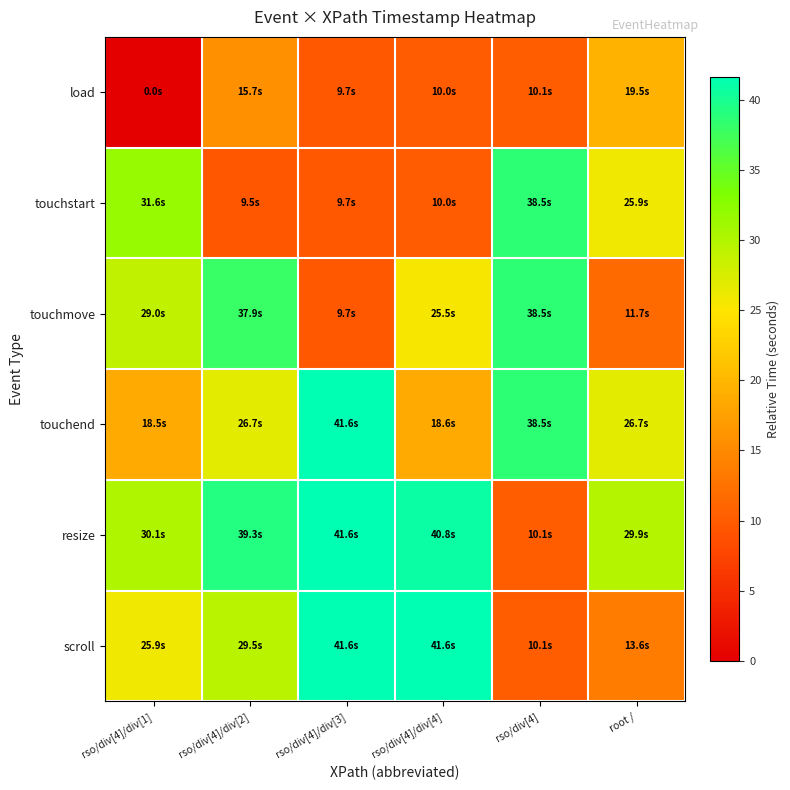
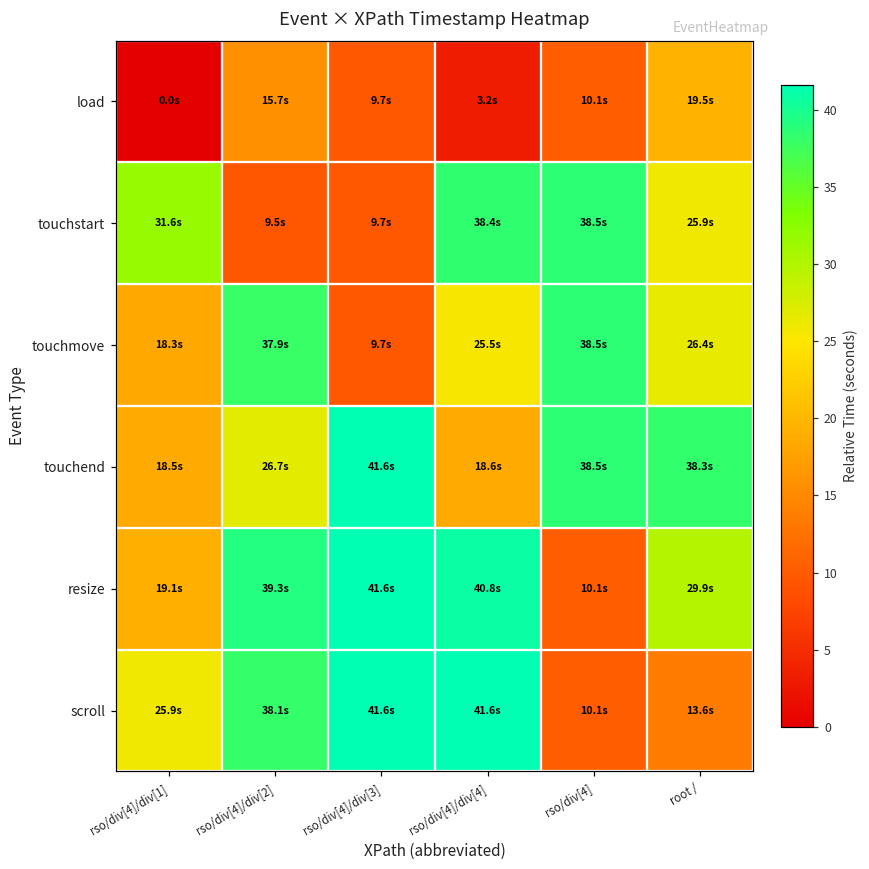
load, rso/div[4]/div[4]: 10.0s -> 3.2s
touchstart, rso/div[4]/div[4]: 10.0s -> 38.4s
touchmove, rso/div[4]/div[1]: 29.0s -> 18.3s
touchmove, root /: 11.7s -> 26.4s
touchend, root /: 26.7s -> 38.3s
resize, rso/div[4]/div[1]: 30.1s -> 19.1s
scroll, rso/div[4]/div[2]: 29.5s -> 38.1s
